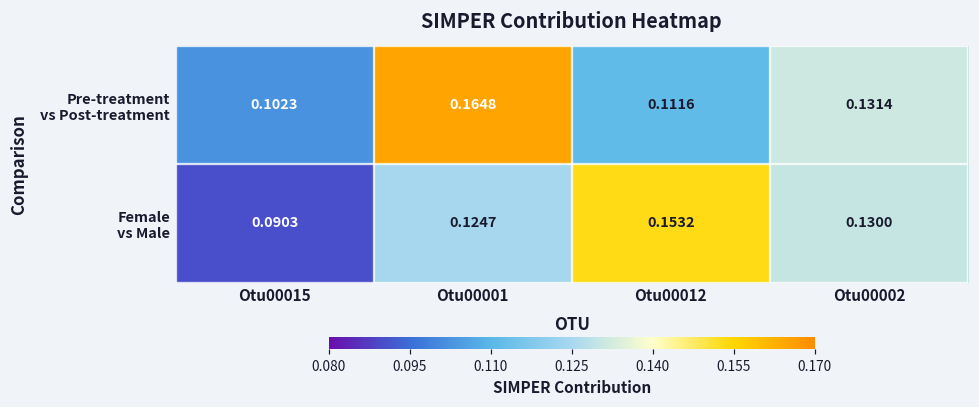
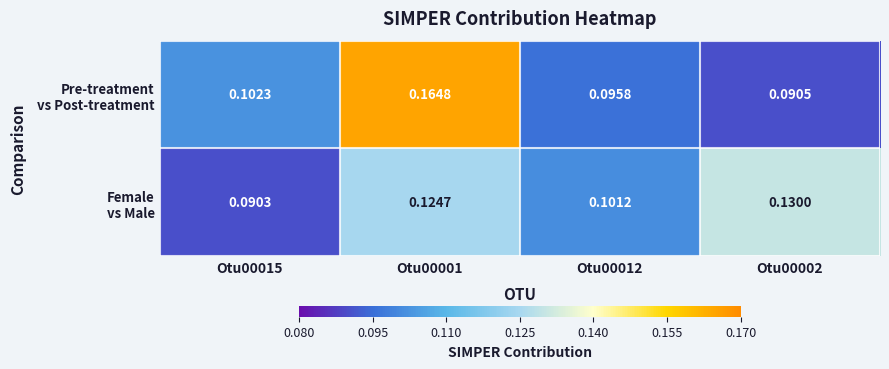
Pre-treatment vs Post-treatment, Otu00012: 0.1116 -> 0.0958
Pre-treatment vs Post-treatment, Otu00002: 0.1314 -> 0.0905
Female vs Male, Otu00012: 0.1532 -> 0.1012
